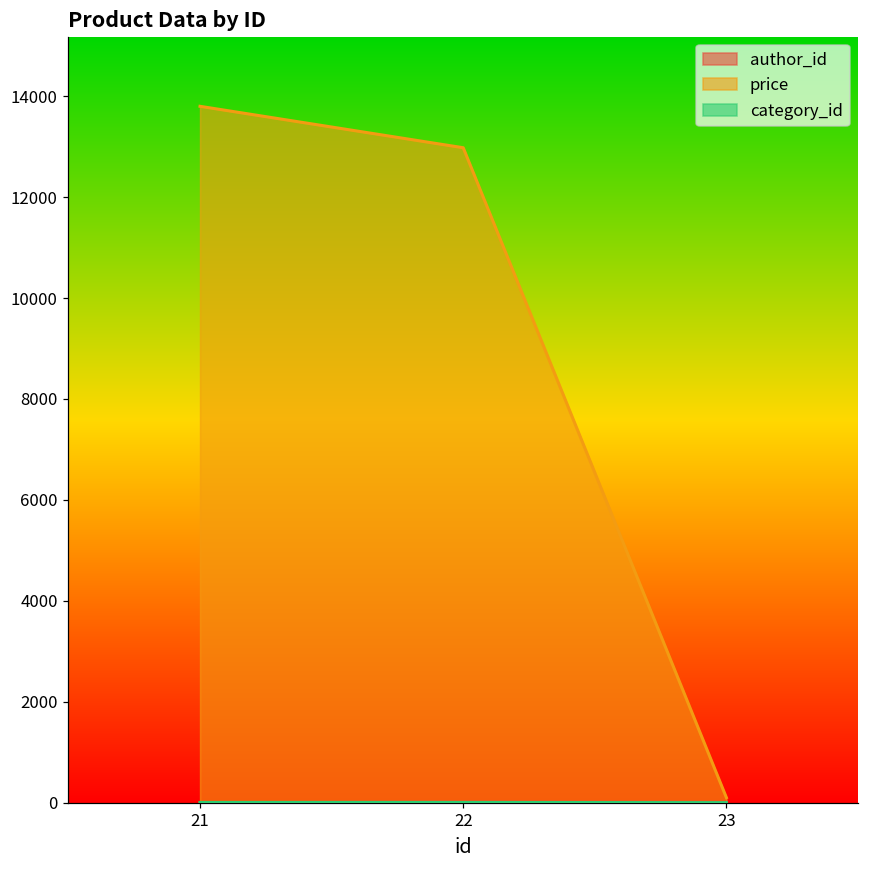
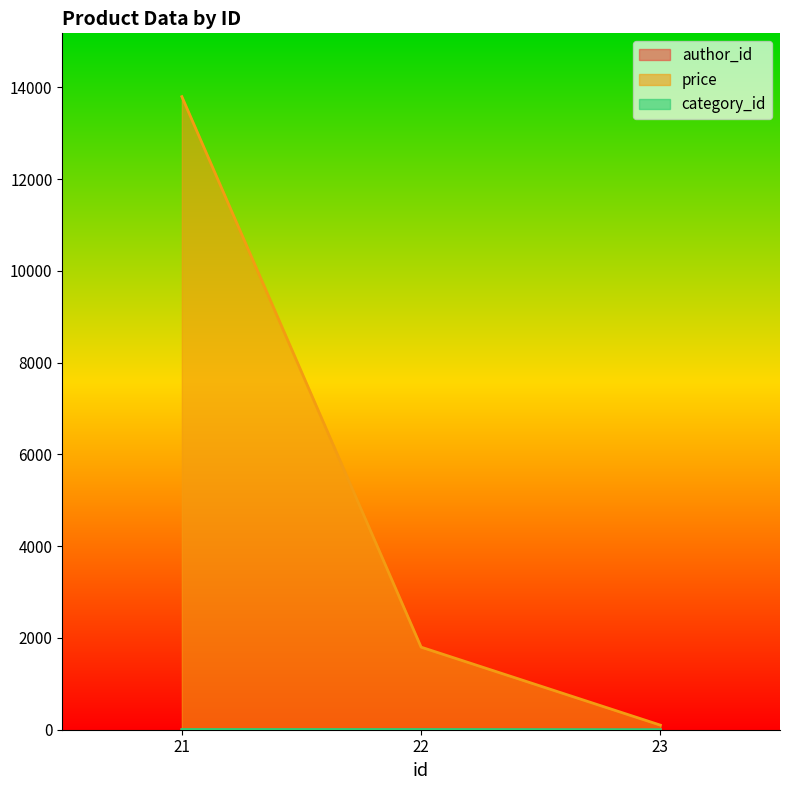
price, 22: 13000 -> 1800
